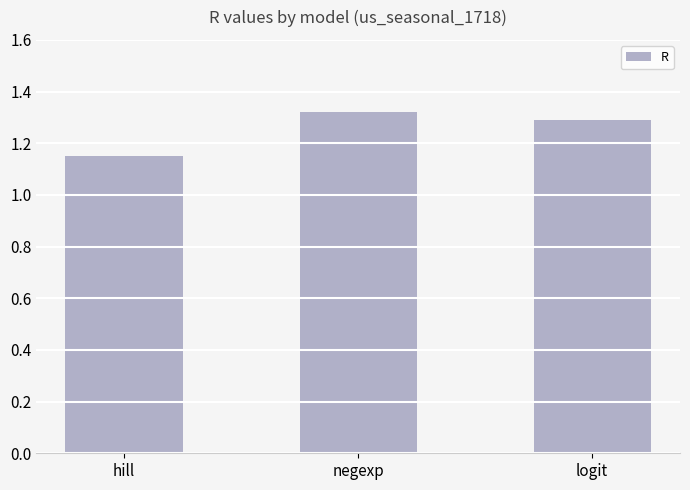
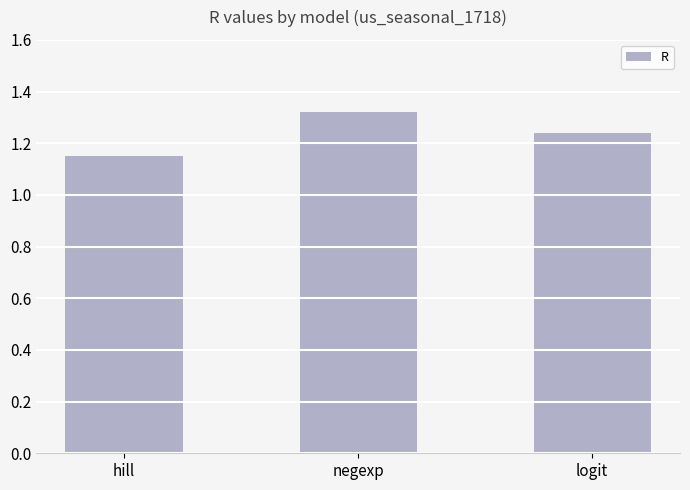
logit: 1.29 -> 1.24
